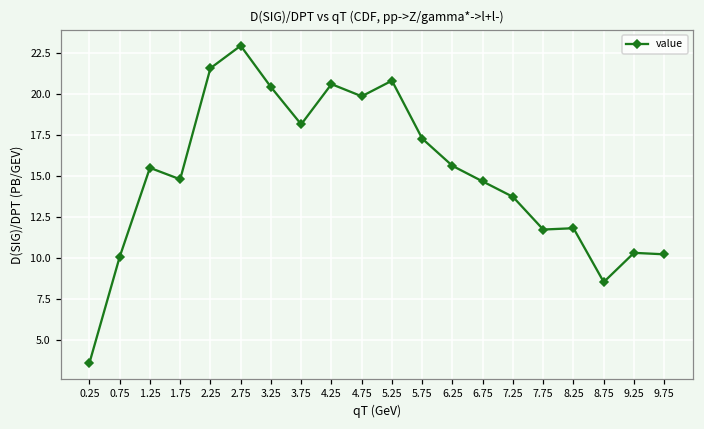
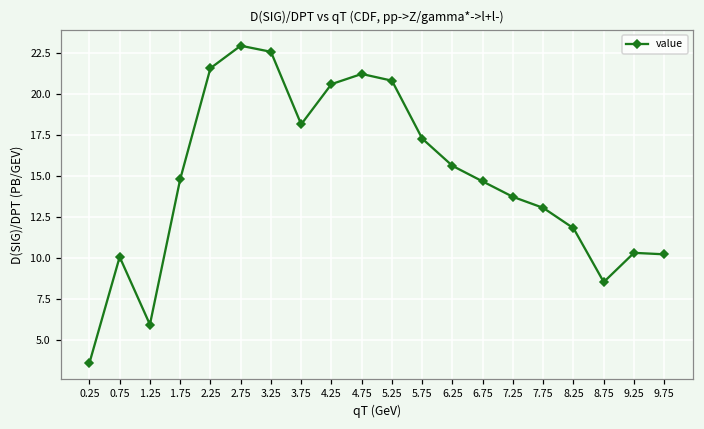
1.25: 15.5 -> 6.0
3.25: 20.4 -> 22.6
4.75: 19.9 -> 21.2
7.75: 11.8 -> 13.1
